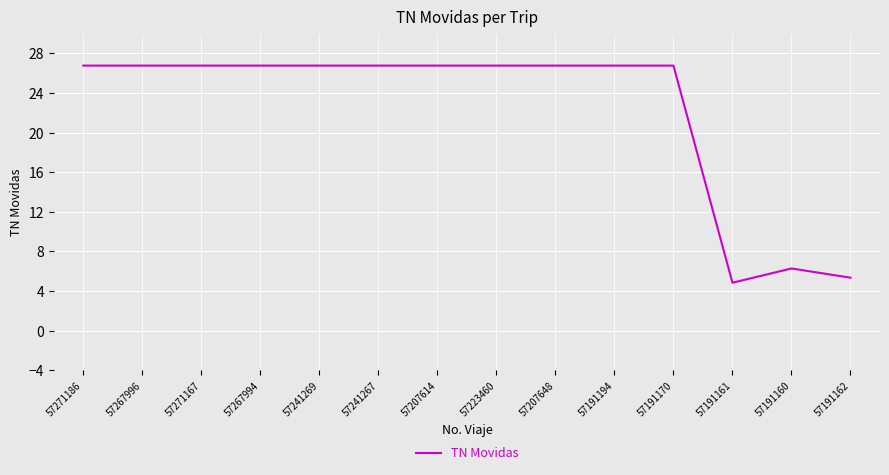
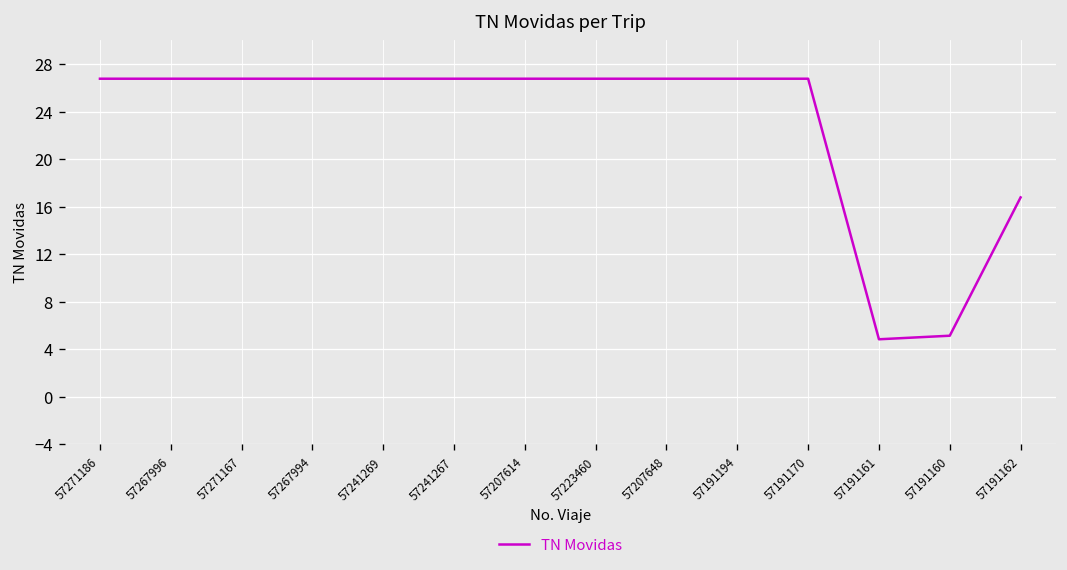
57191160: 6 -> 5
57191162: 5 -> 17
